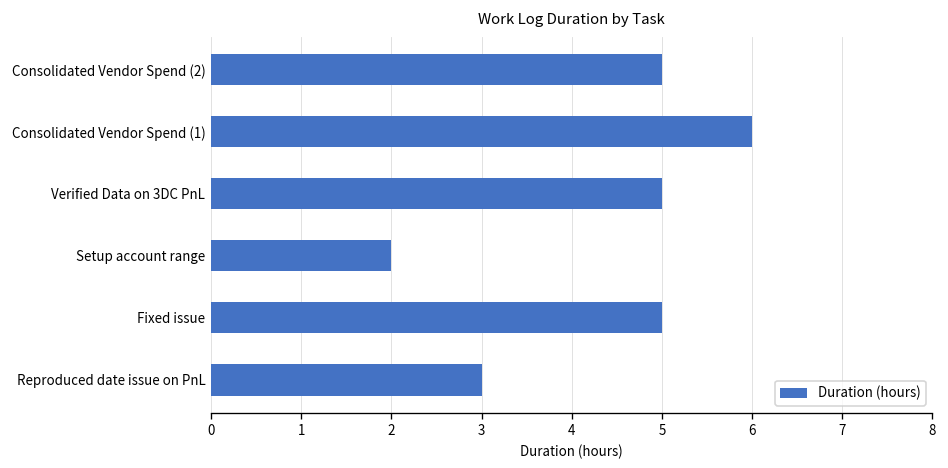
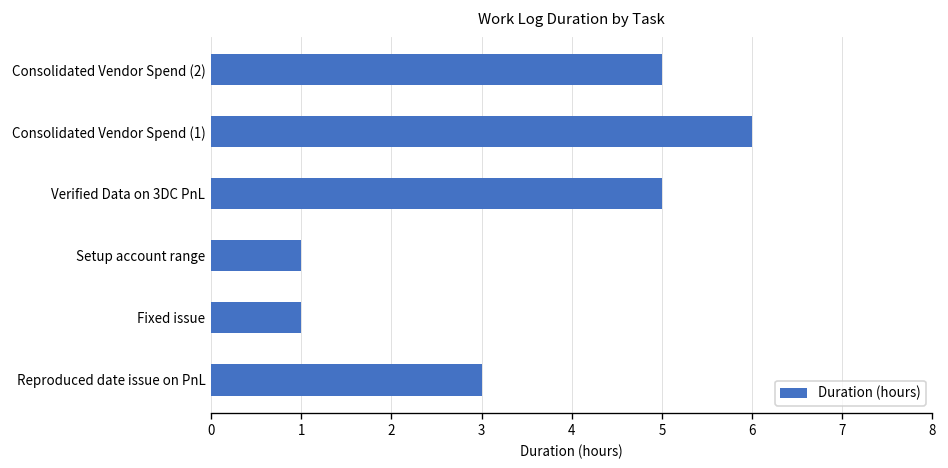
Setup account range: 2 -> 1
Fixed issue: 5 -> 1
